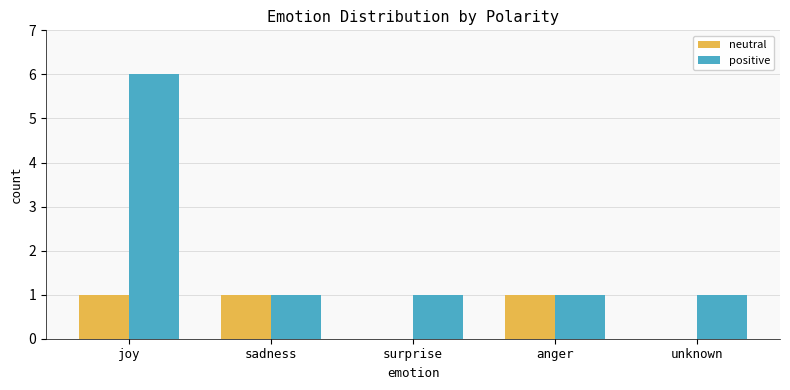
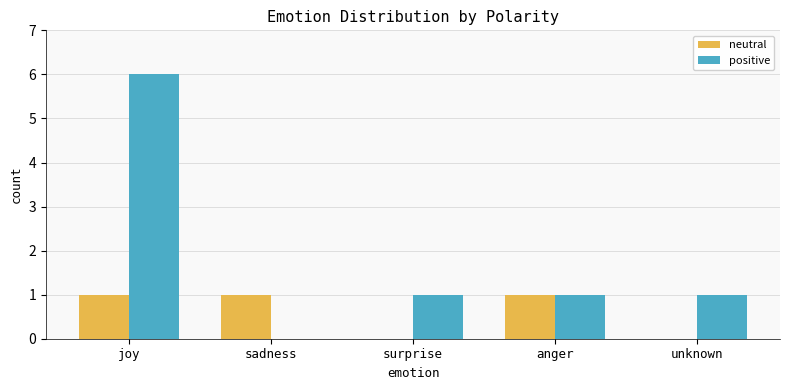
positive, sadness: 1 -> 0
